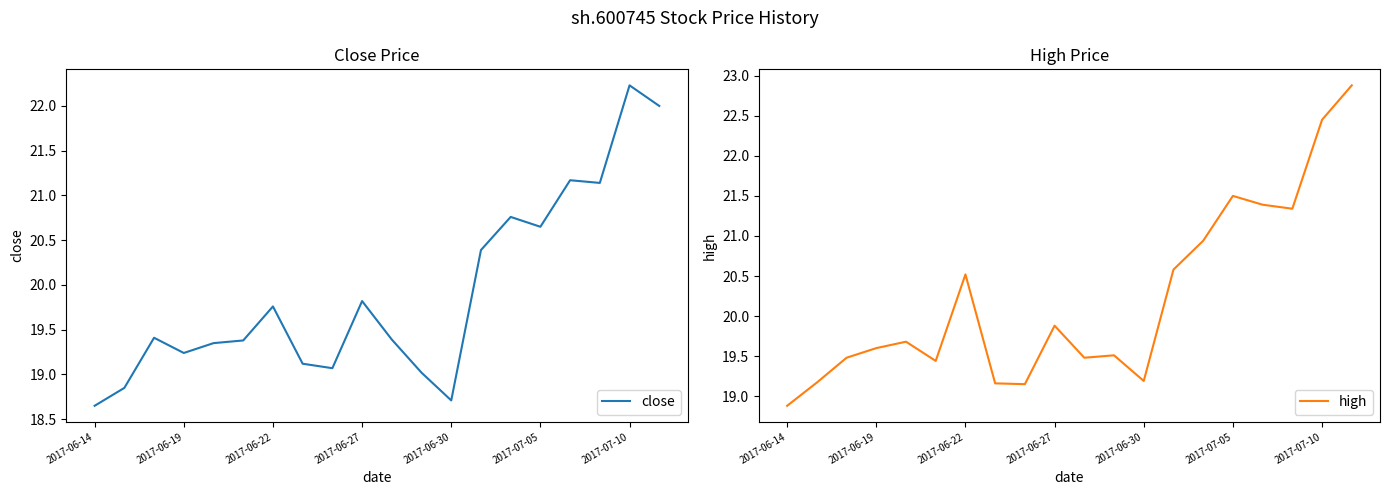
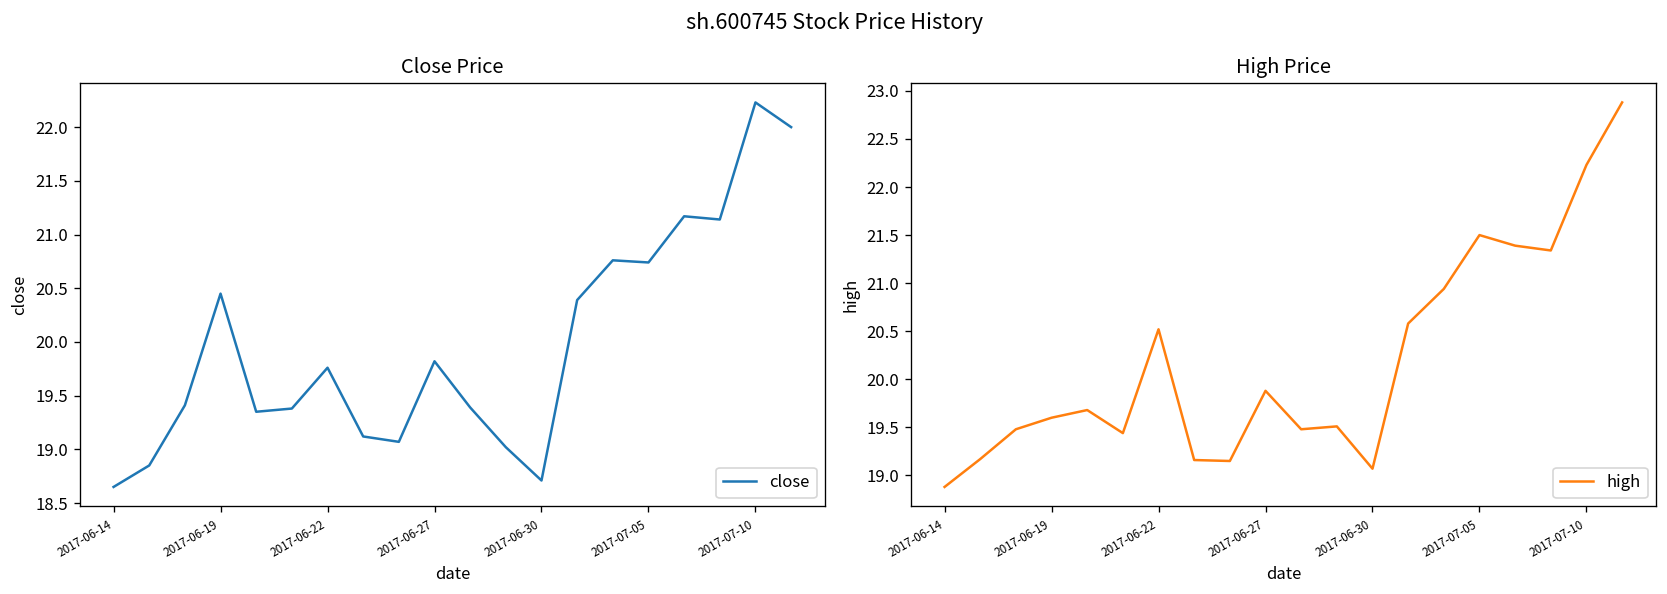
Close Price, 2017-06-19: 19.2 -> 20.5
Close Price, 2017-07-05: 20.65 -> 20.74
High Price, 2017-06-30: 19.2 -> 19.1
High Price, 2017-07-10: 22.5 -> 22.2
